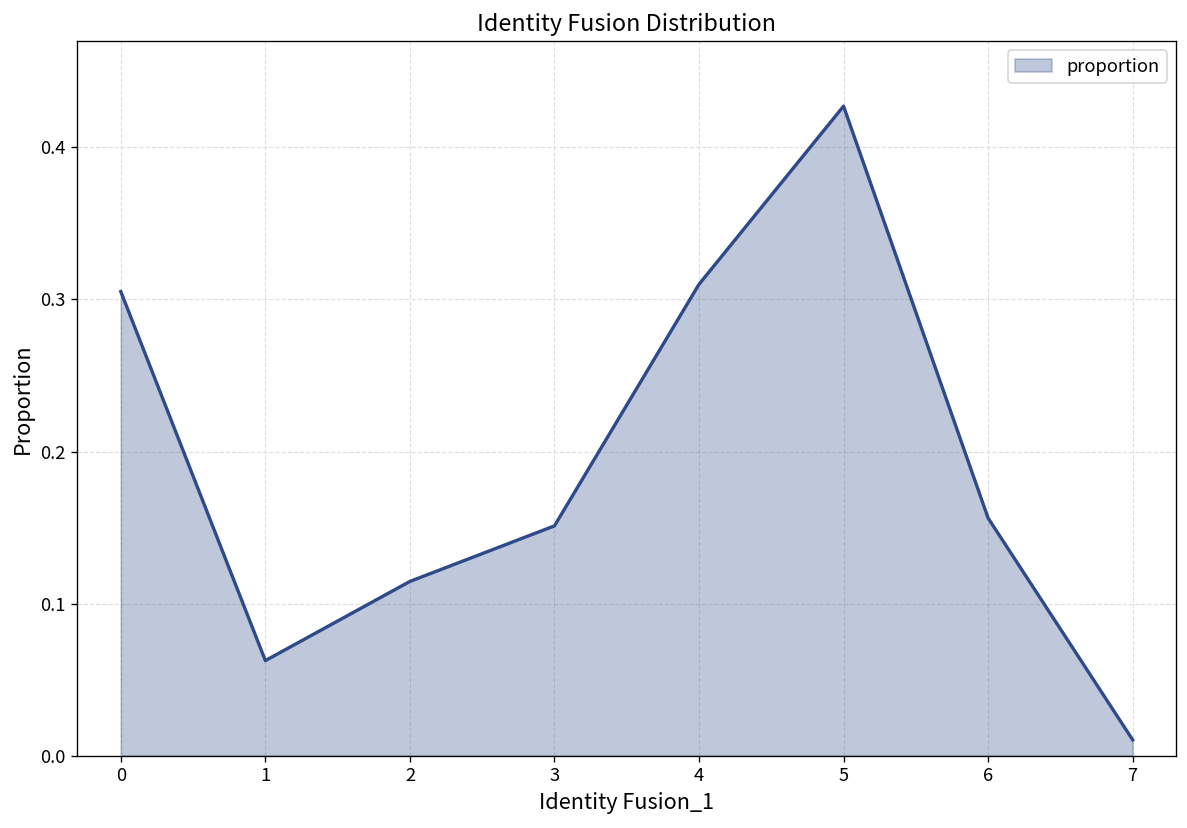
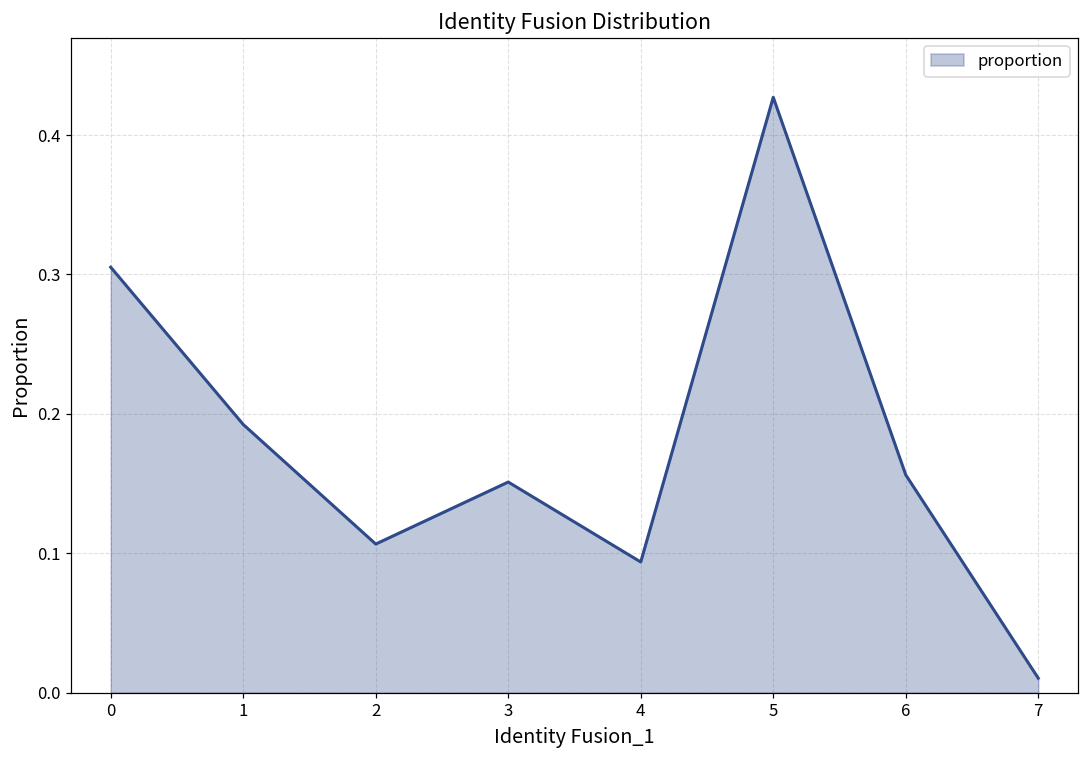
1: 0.063 -> 0.192
2: 0.115 -> 0.107
4: 0.310 -> 0.094
